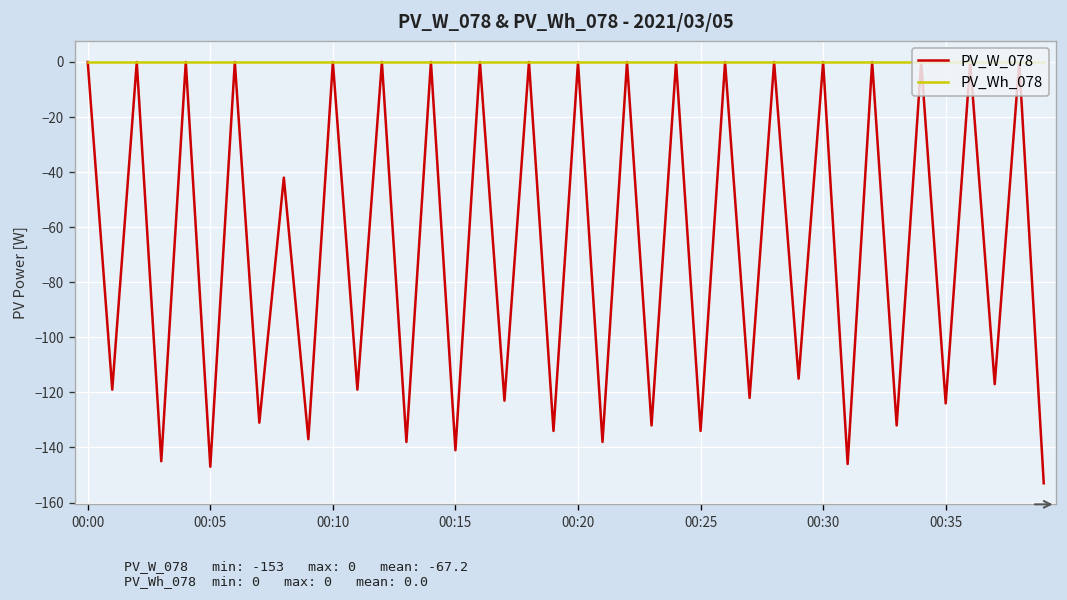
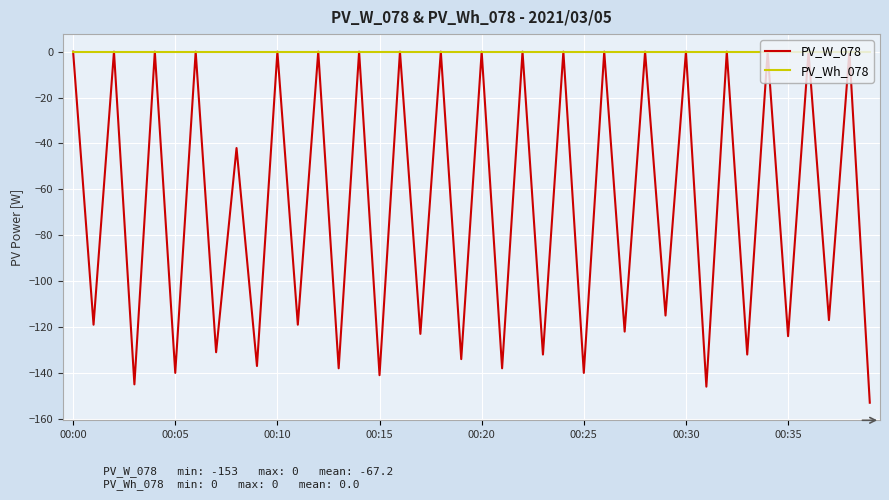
PV_W_078, 00:05: -147 -> -140
PV_W_078, 00:25: -134 -> -140
